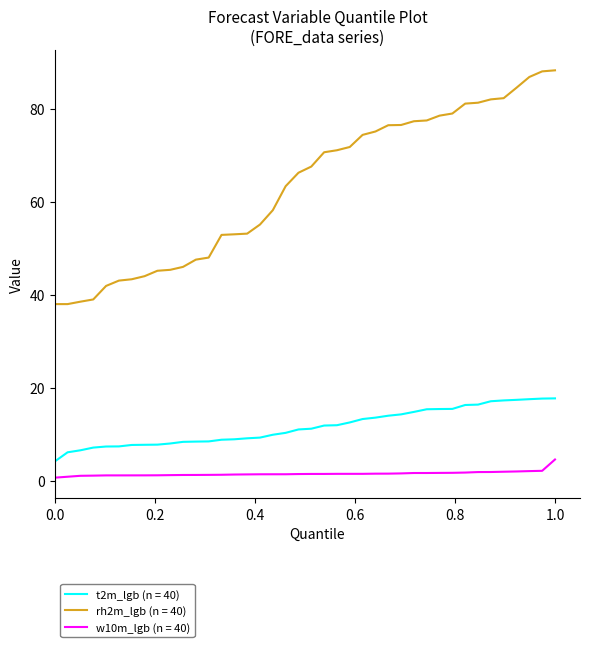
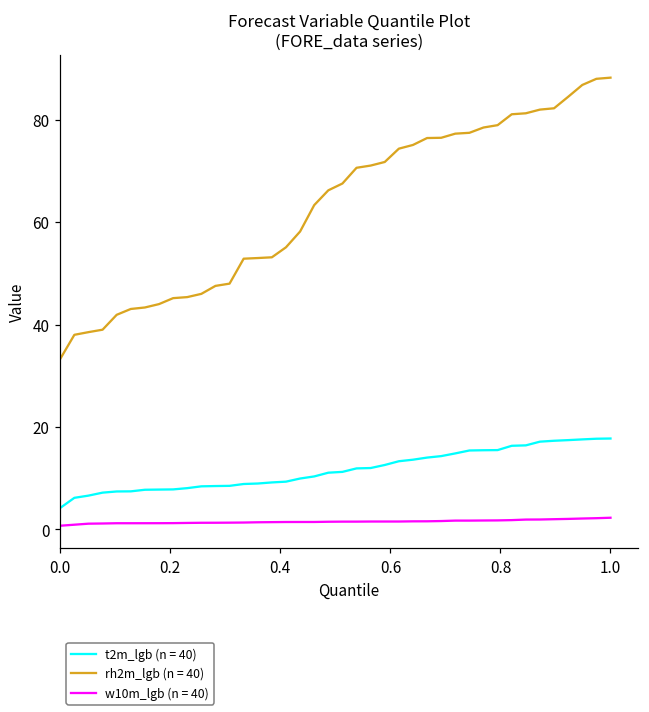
rh2m_lgb (n = 40), 0.0: 38 -> 33
w10m_lgb (n = 40), 1.0: 5 -> 2
